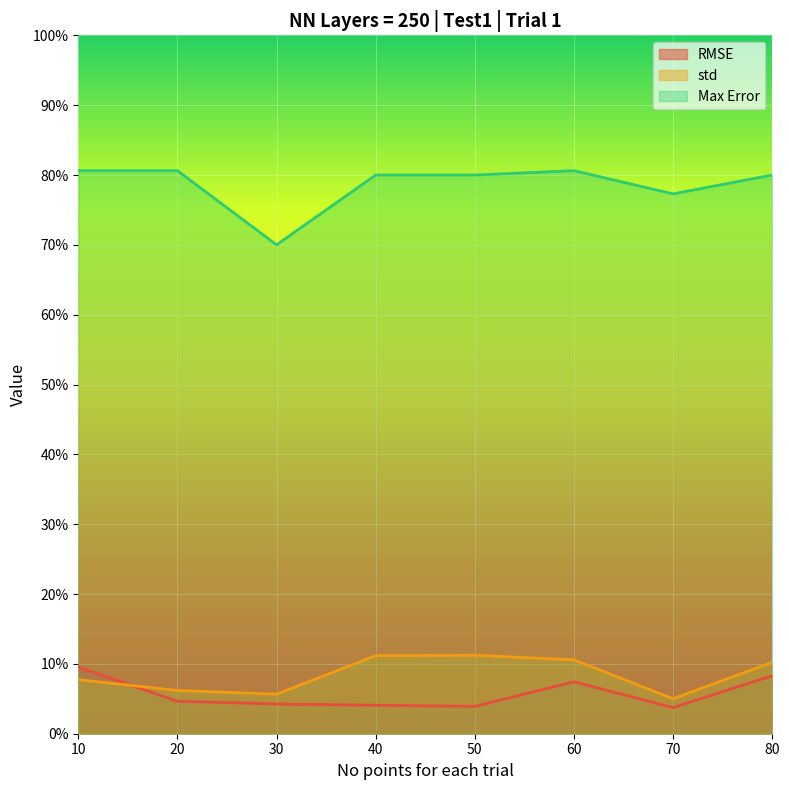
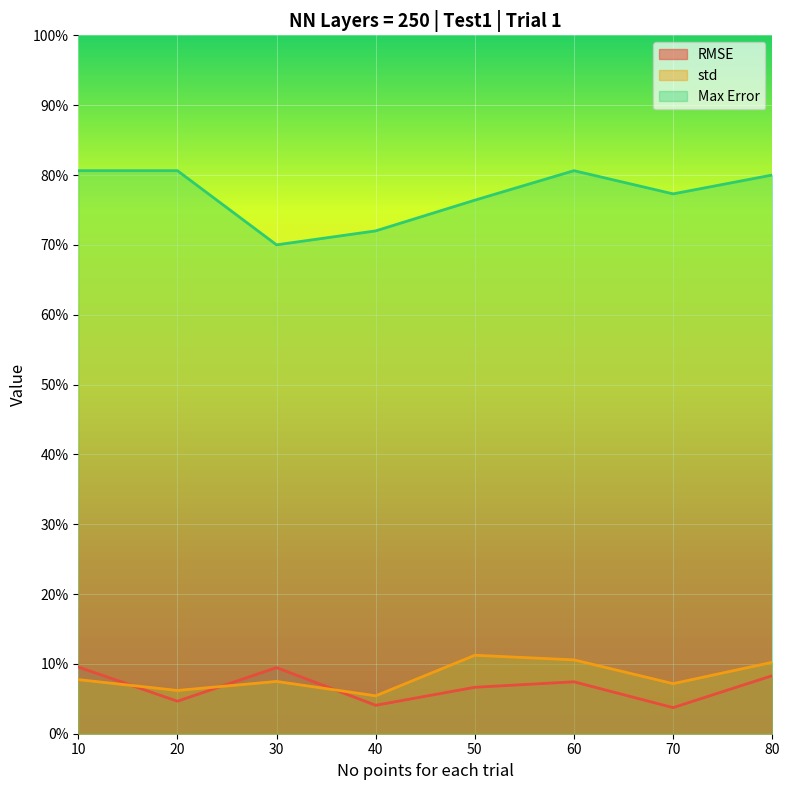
RMSE, 30: 4% -> 9%
std, 30: 6% -> 7%
std, 40: 11% -> 5%
Max Error, 40: 80% -> 72%
RMSE, 50: 4% -> 7%
Max Error, 50: 80% -> 76%
std, 70: 5% -> 7%
